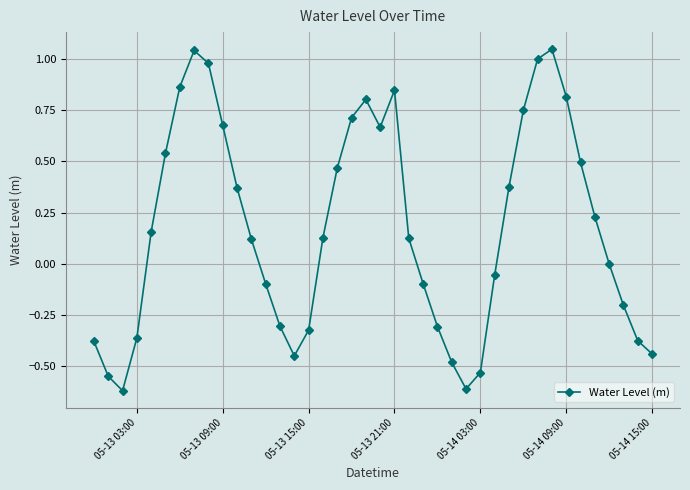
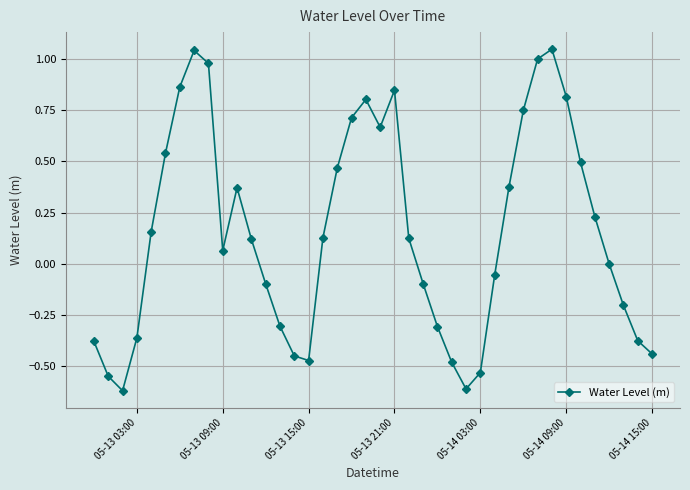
05-13 09:00: 0.68 -> 0.06
05-13 15:00: -0.32 -> -0.47
